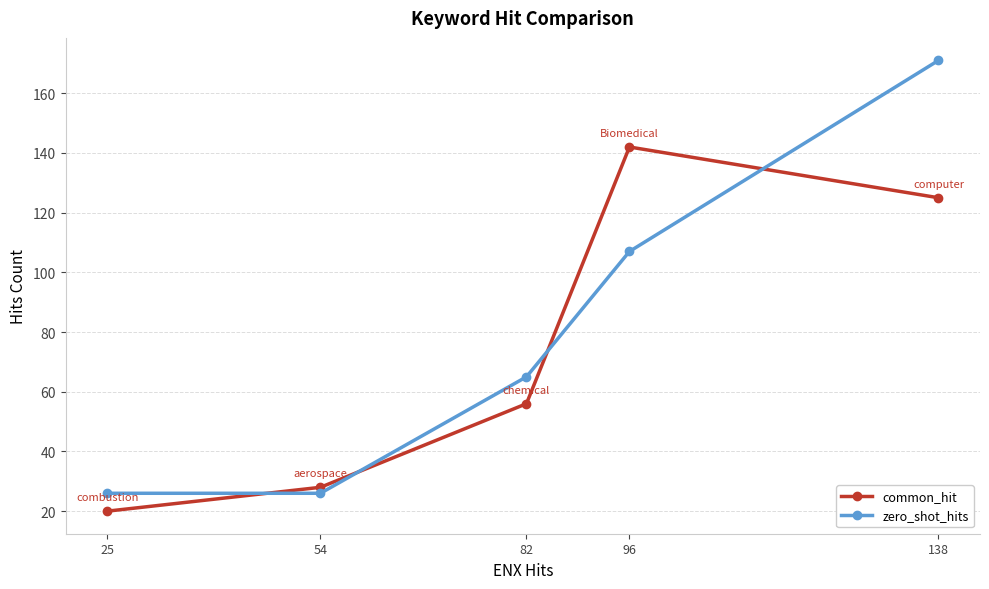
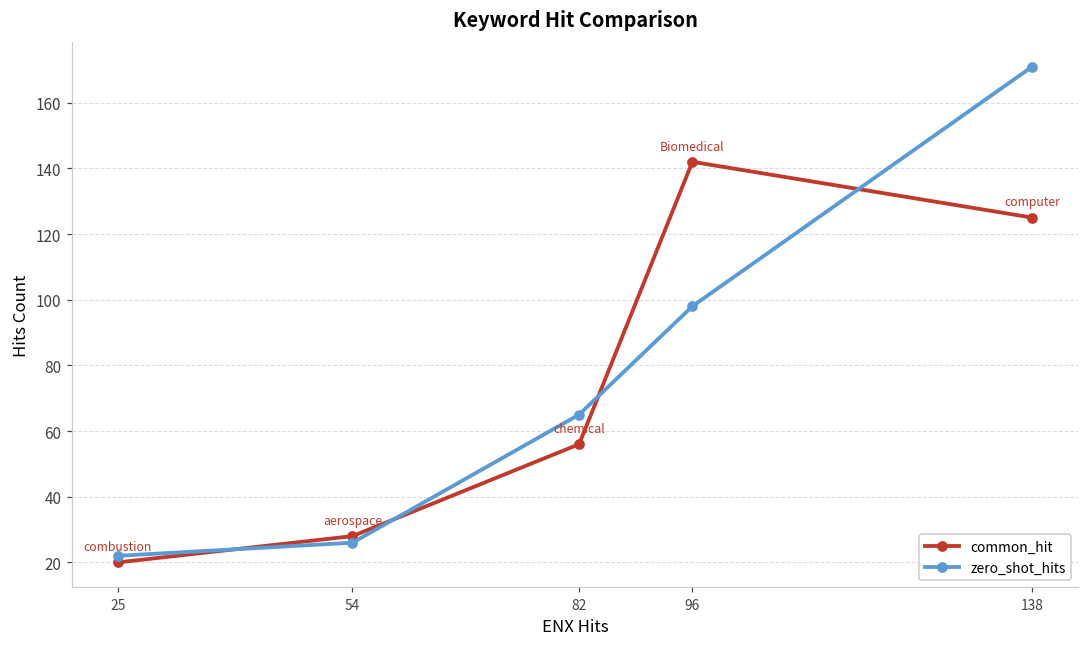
zero_shot_hits, 25: 26 -> 22
zero_shot_hits, 96: 107 -> 98
